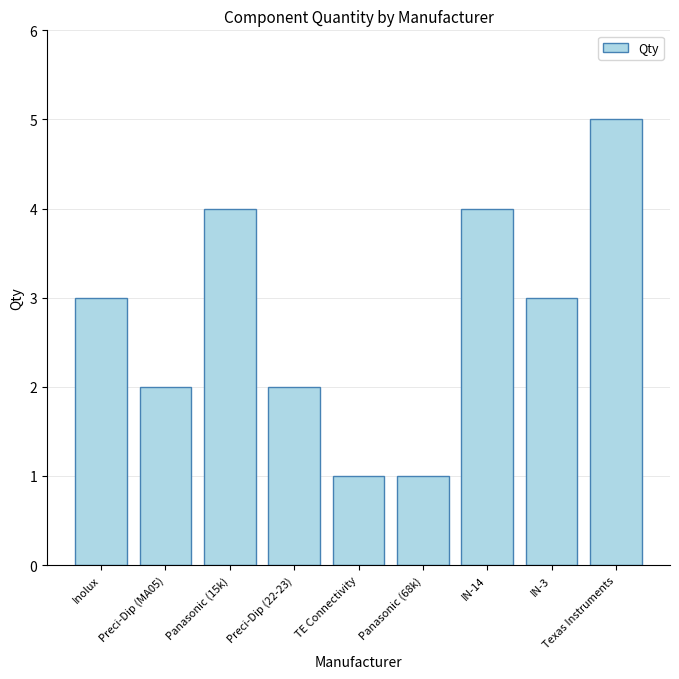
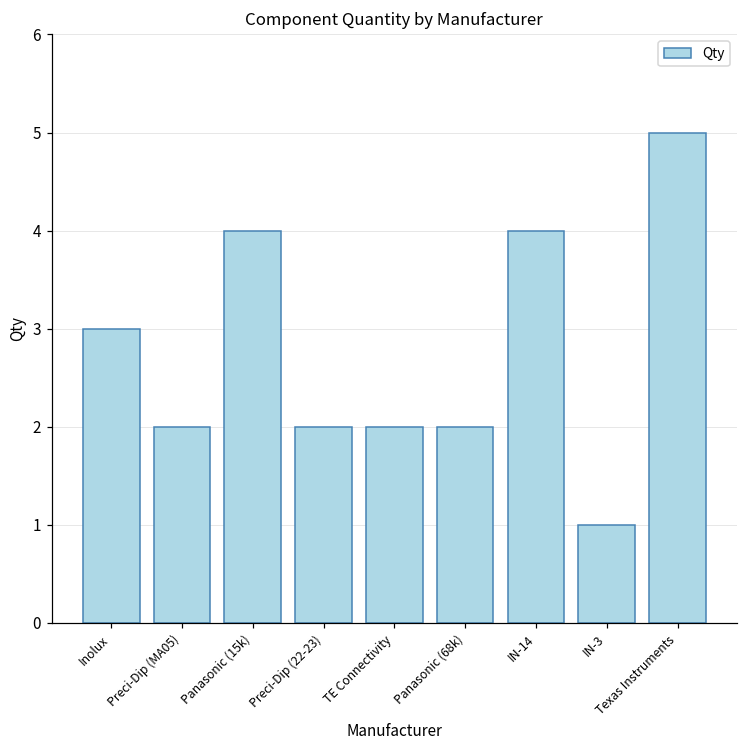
TE Connectivity: 1 -> 2
Panasonic (68k): 1 -> 2
IN-3: 3 -> 1
